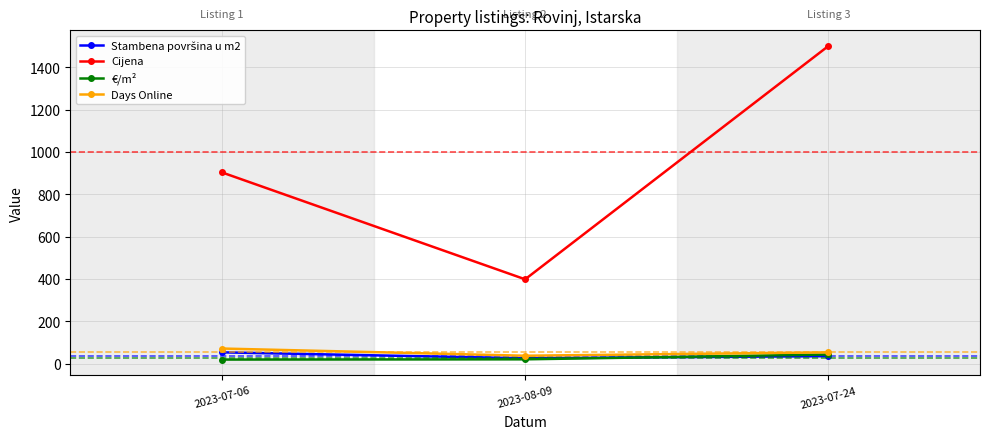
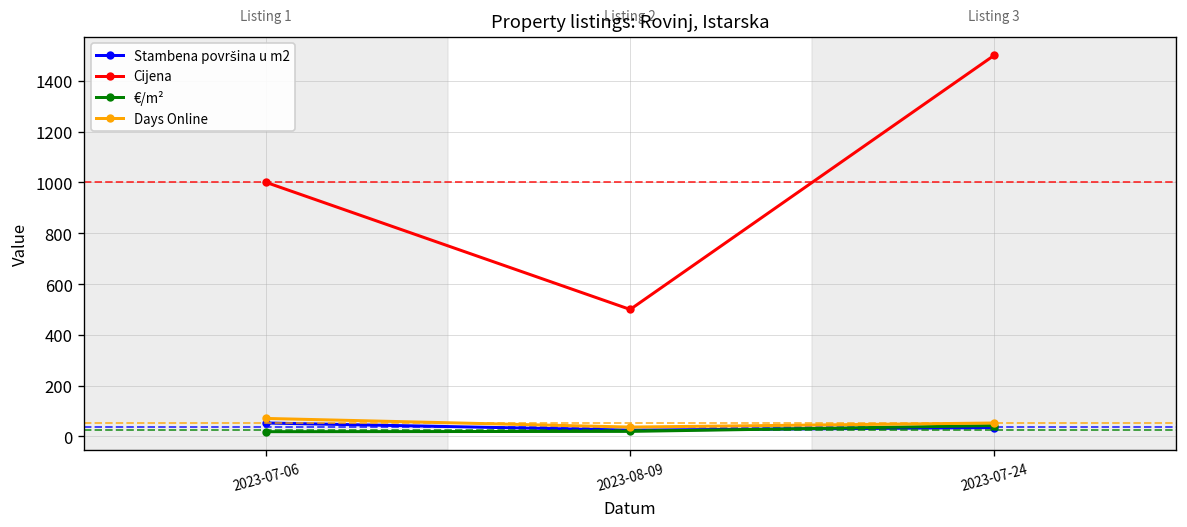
Cijena, 2023-07-06: 900 -> 1000
Cijena, 2023-08-09: 400 -> 500
